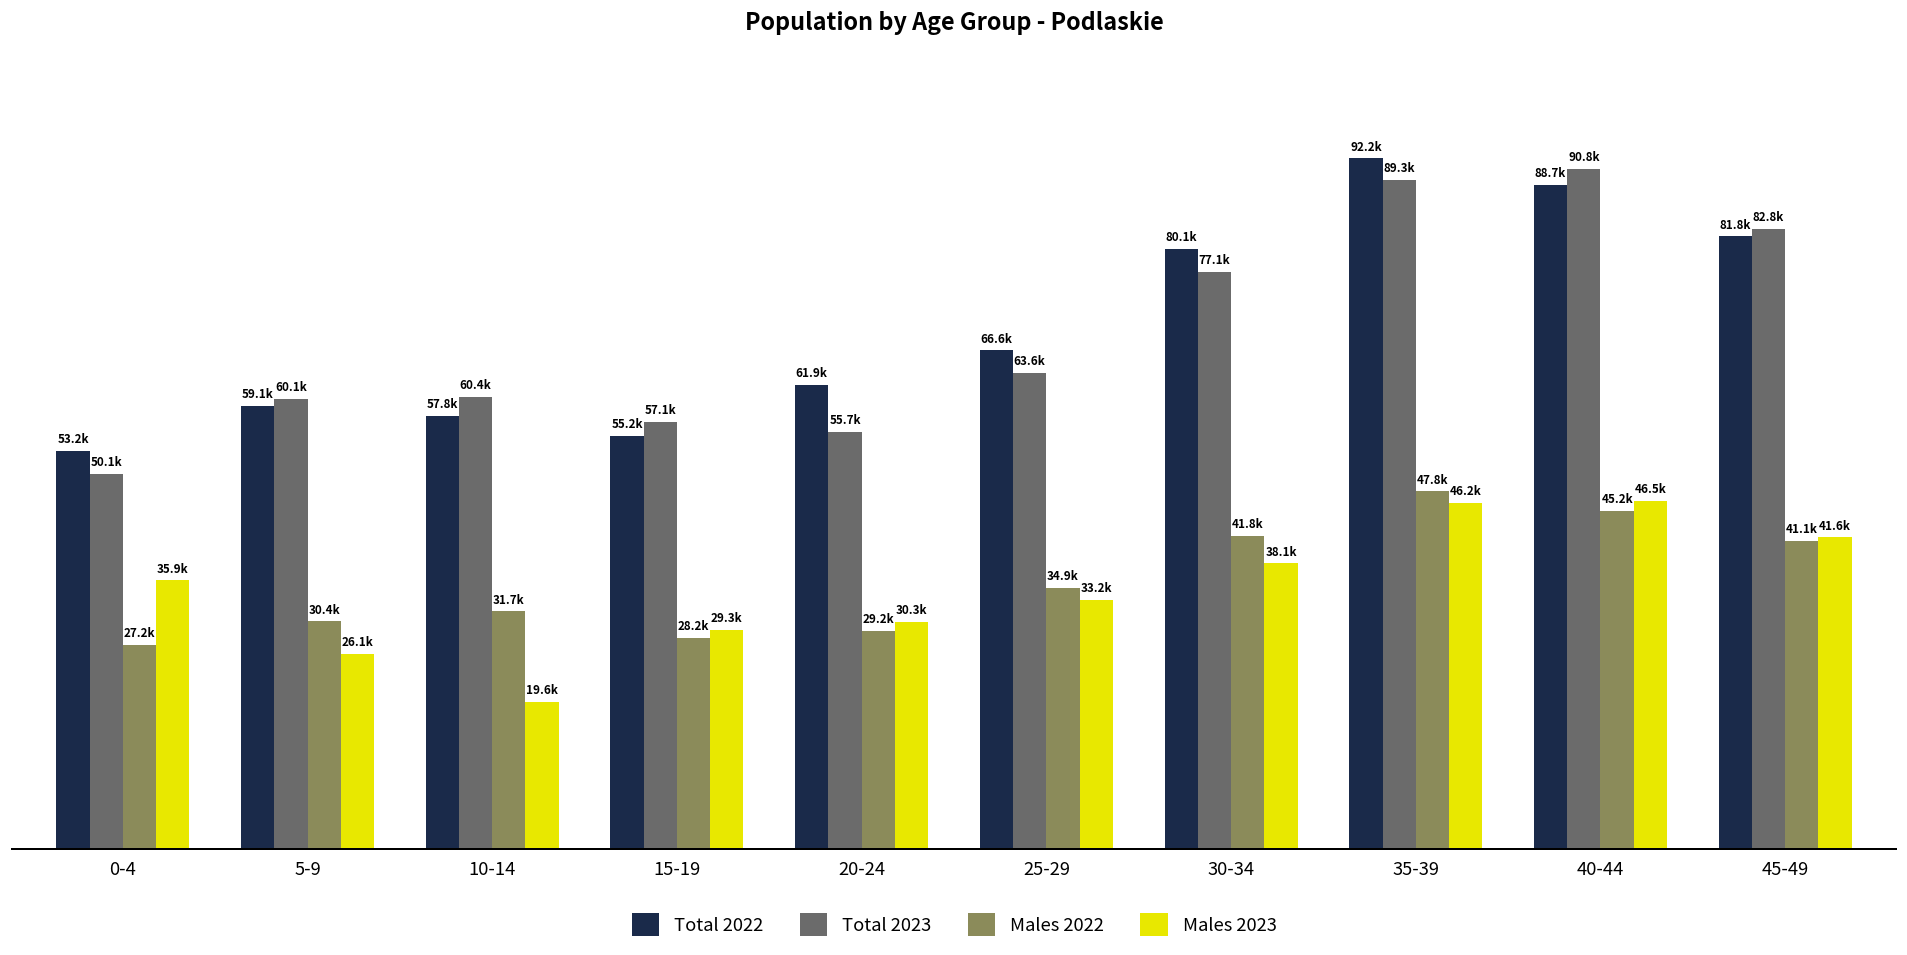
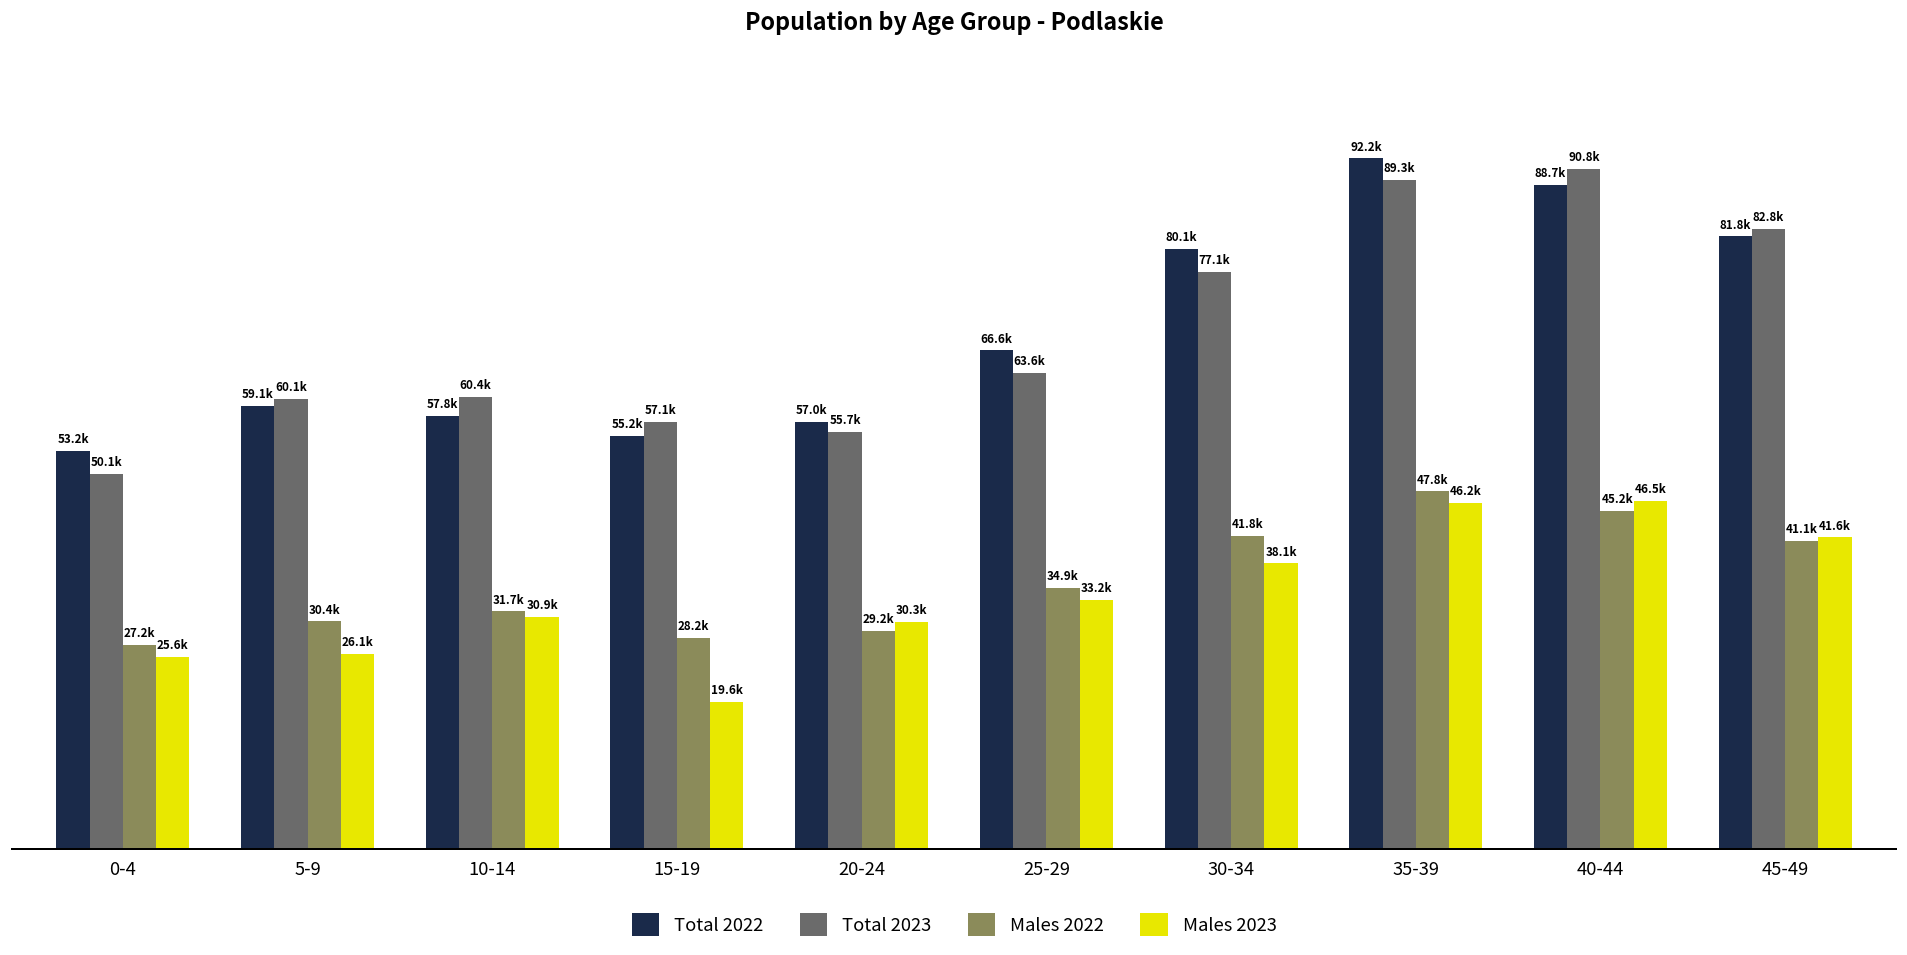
Males 2023, 0-4: 35.9k -> 25.6k
Males 2023, 10-14: 19.6k -> 30.9k
Males 2023, 15-19: 29.3k -> 19.6k
Total 2022, 20-24: 61.9k -> 57.0k
